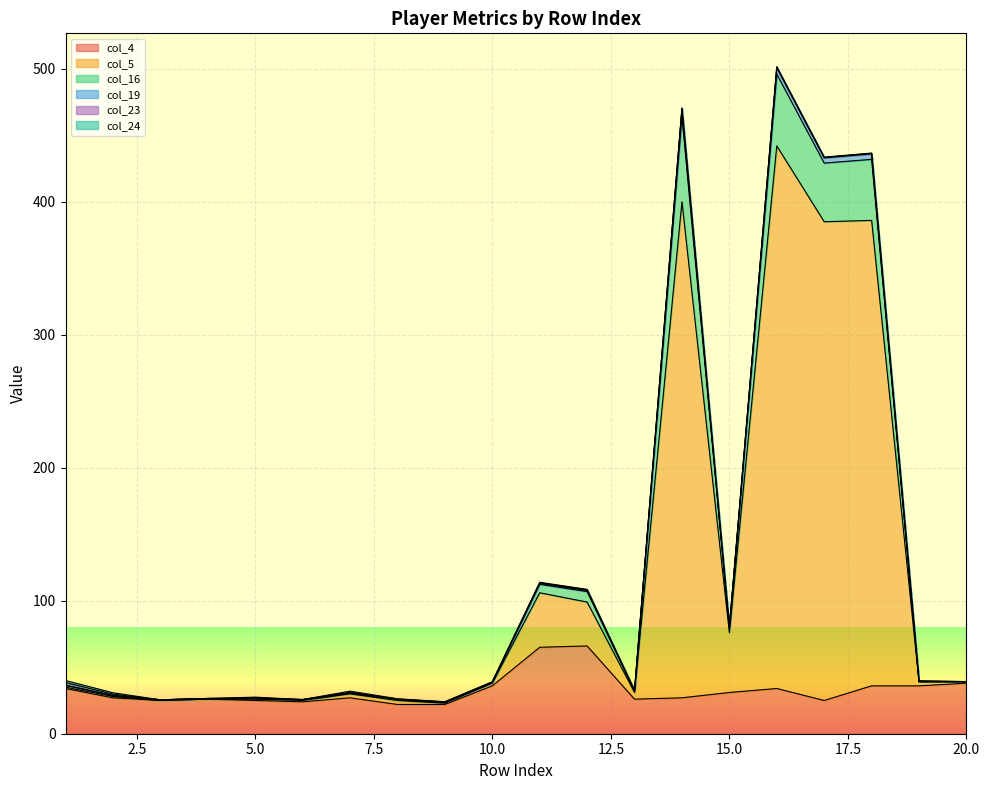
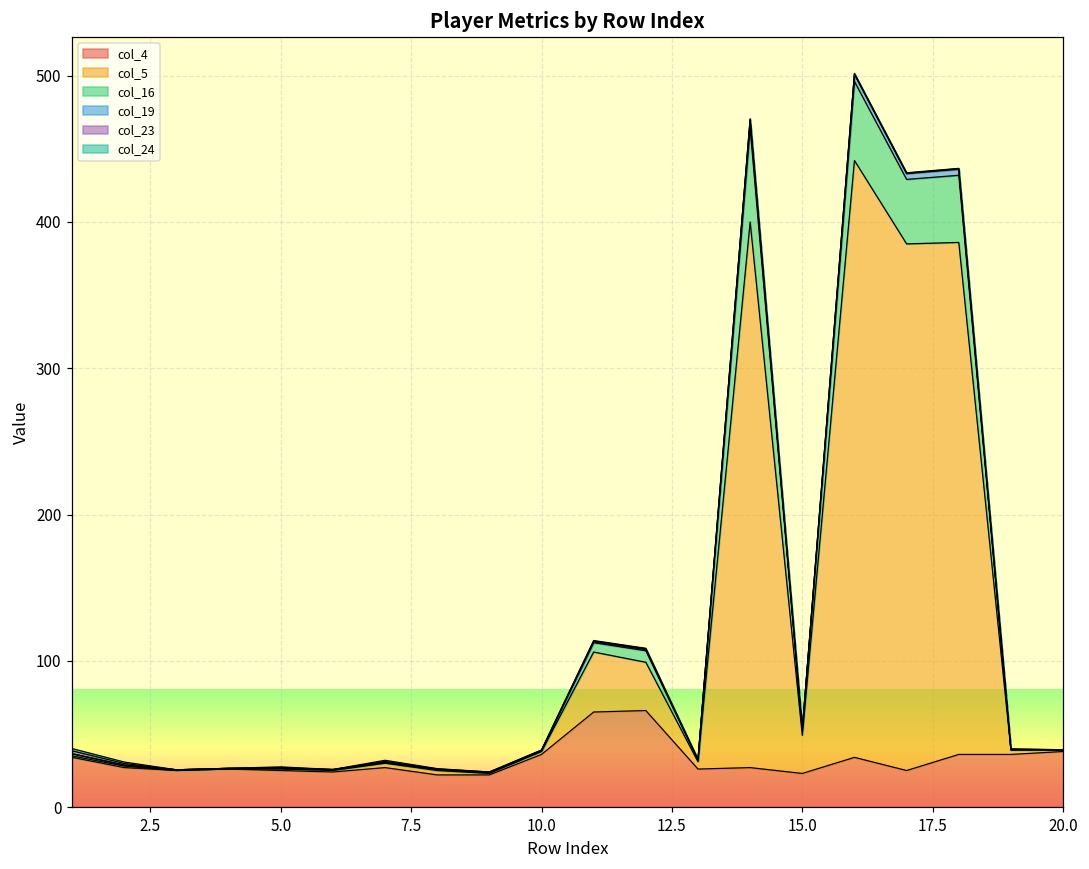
col_4, 15.0: 31 -> 23
col_5, 15.0: 45 -> 26
